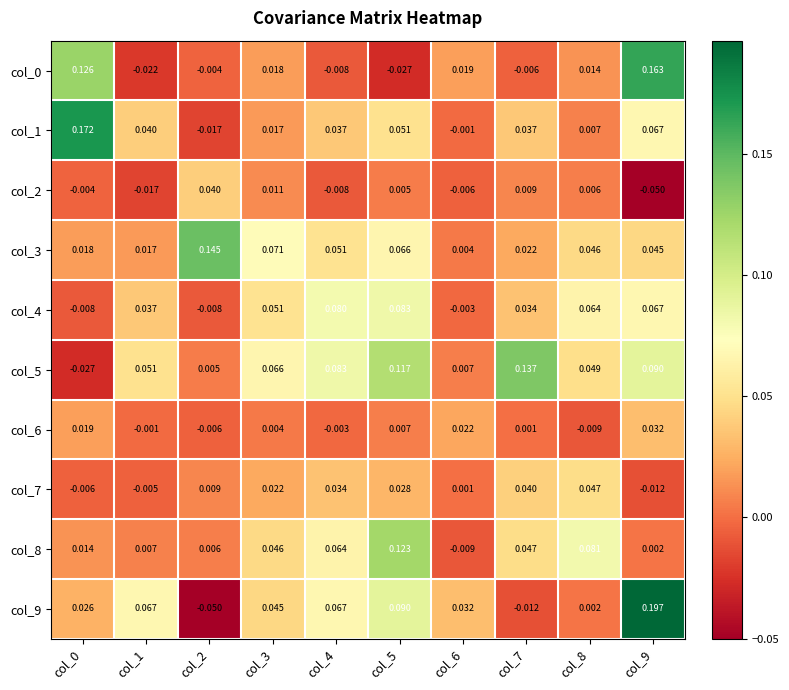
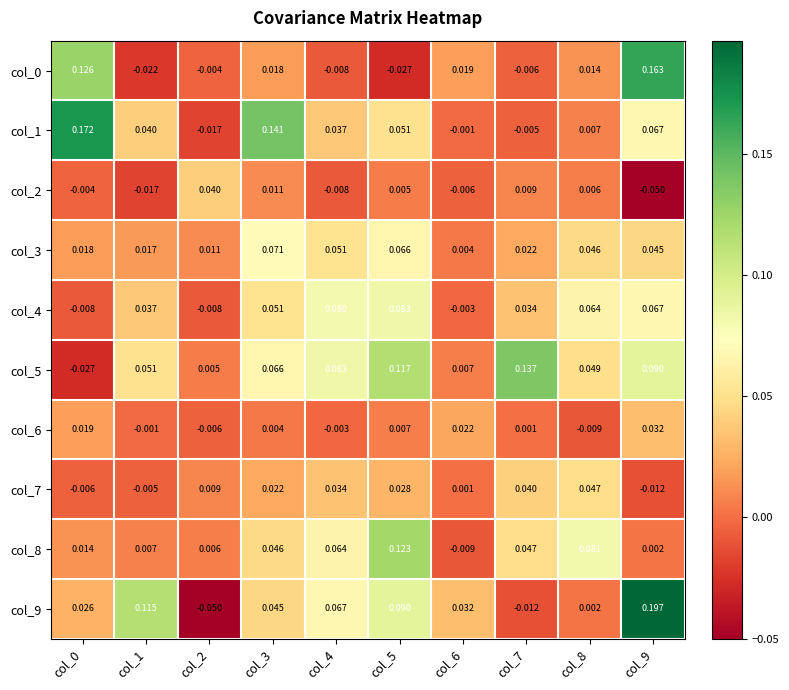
col_1, col_3: 0.017 -> 0.141
col_1, col_7: 0.037 -> -0.005
col_3, col_2: 0.145 -> 0.011
col_9, col_1: 0.067 -> 0.115
